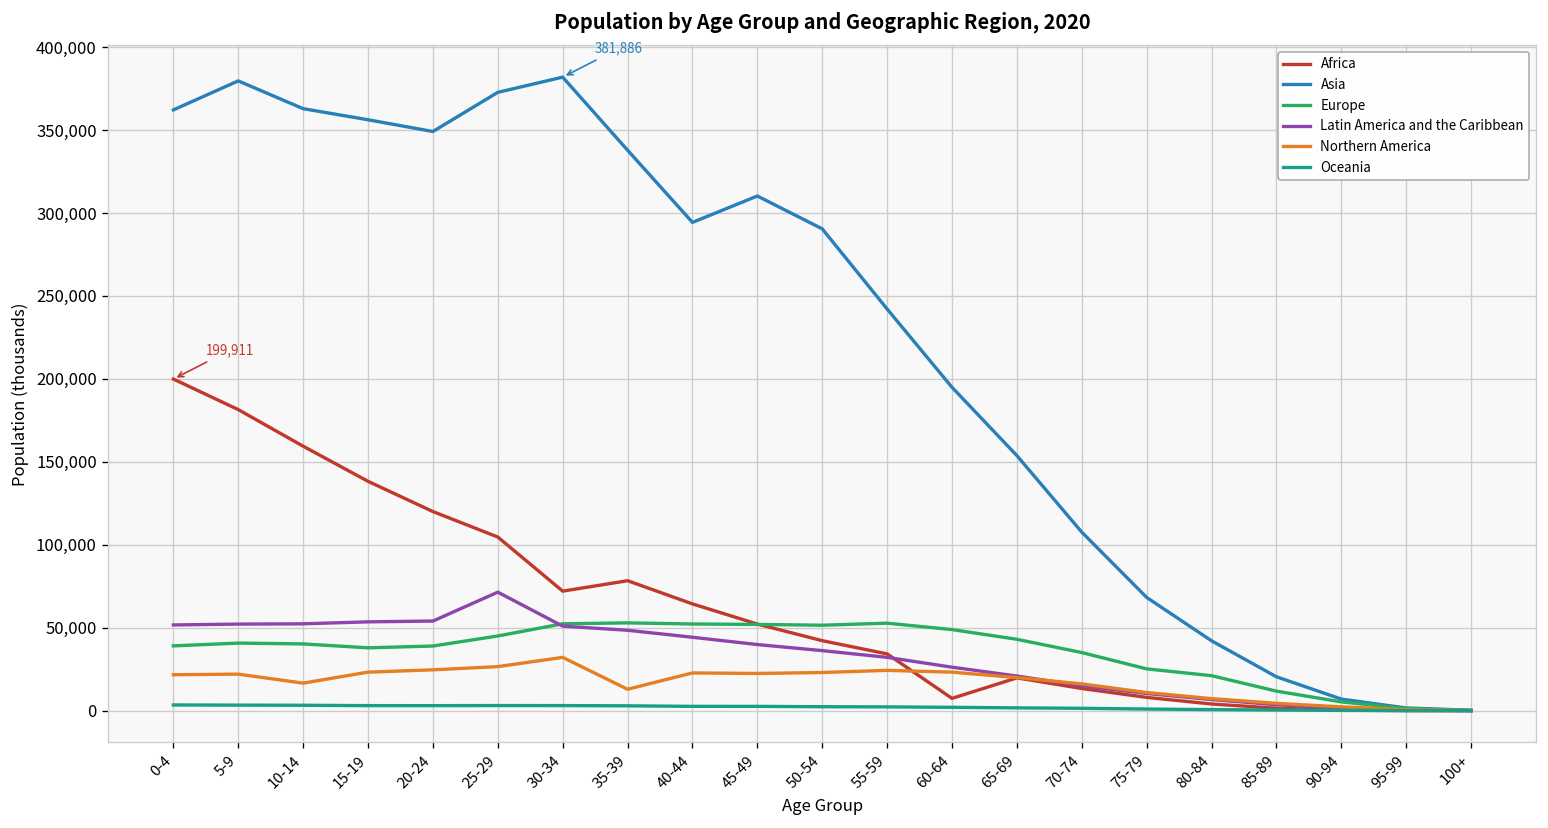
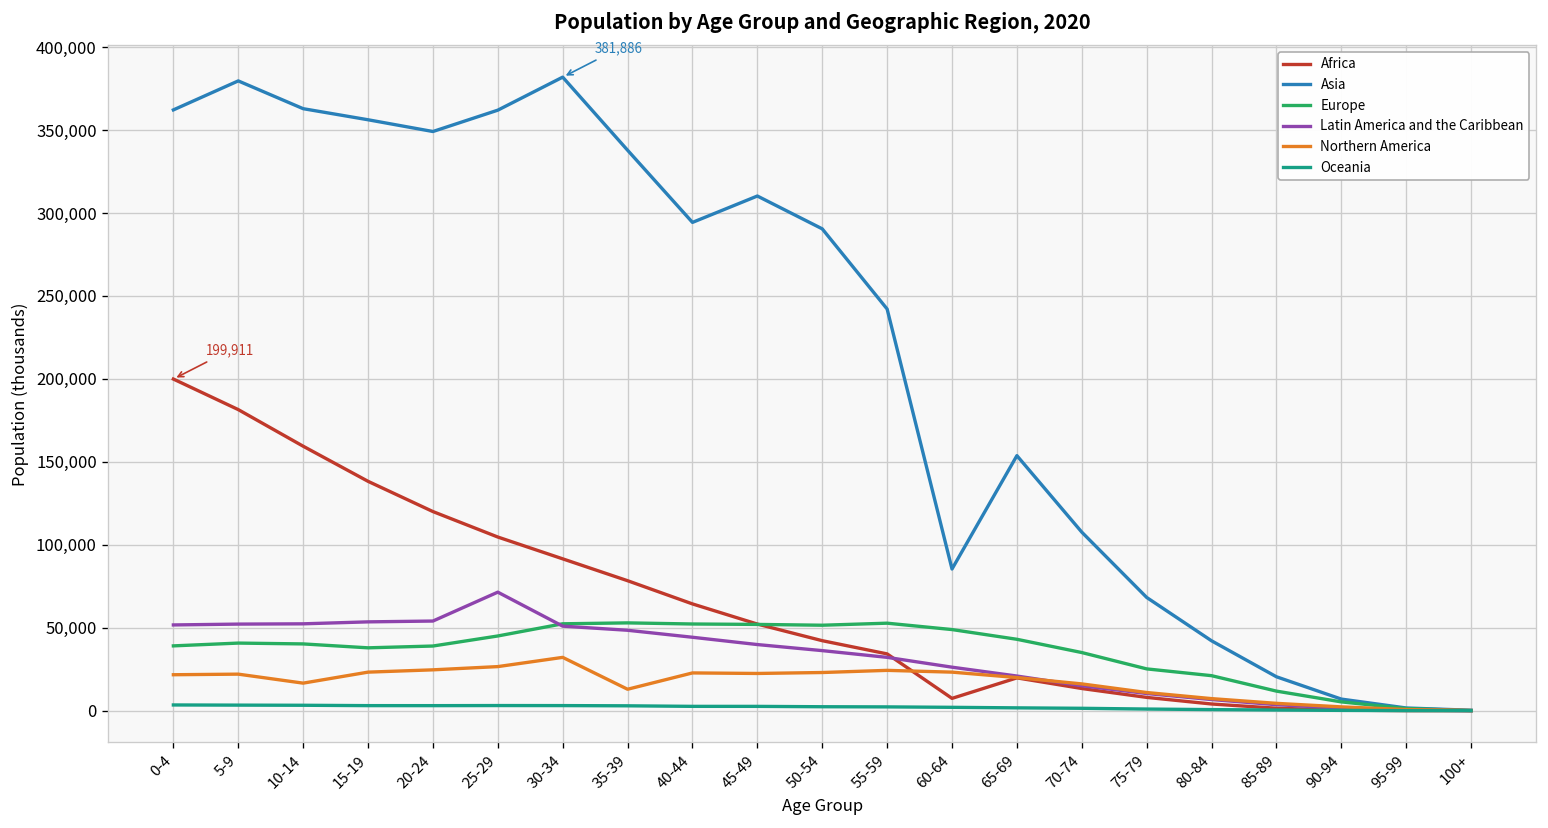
Asia, 25-29: 373,000 -> 362,000
Africa, 30-34: 72,000 -> 92,000
Asia, 60-64: 195,000 -> 85,000
